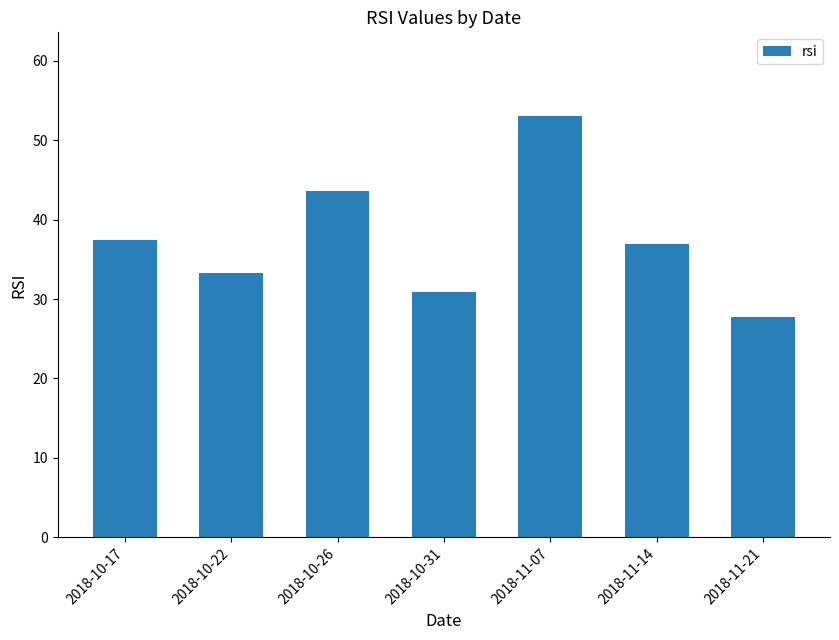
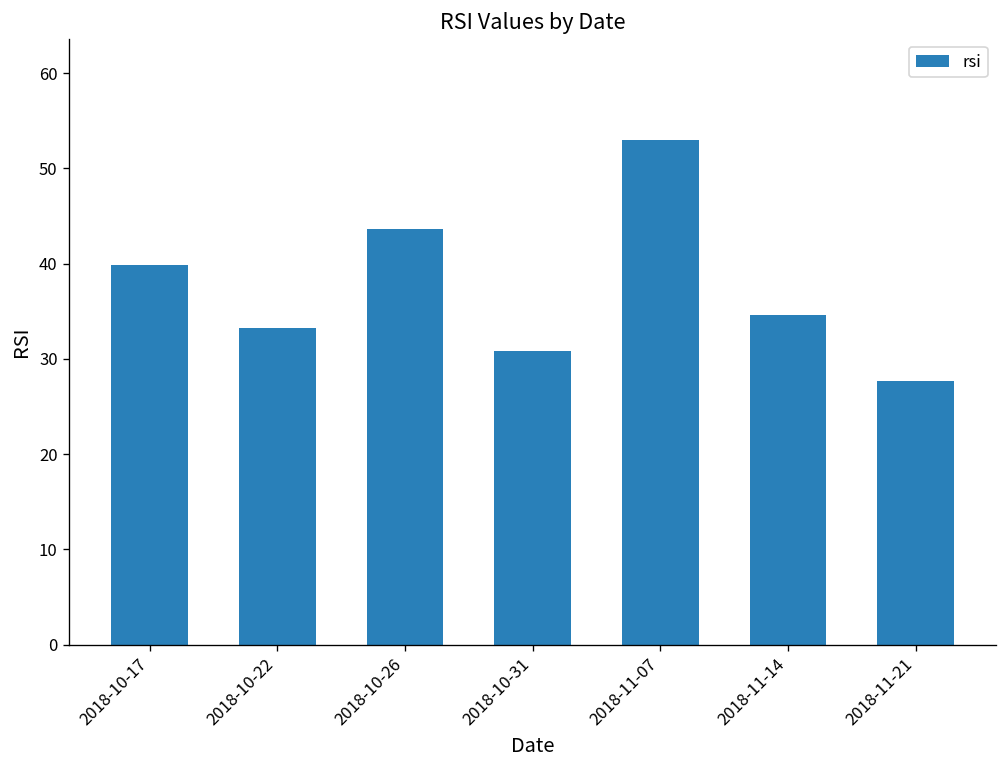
2018-10-17: 37 -> 40
2018-11-14: 37 -> 35
